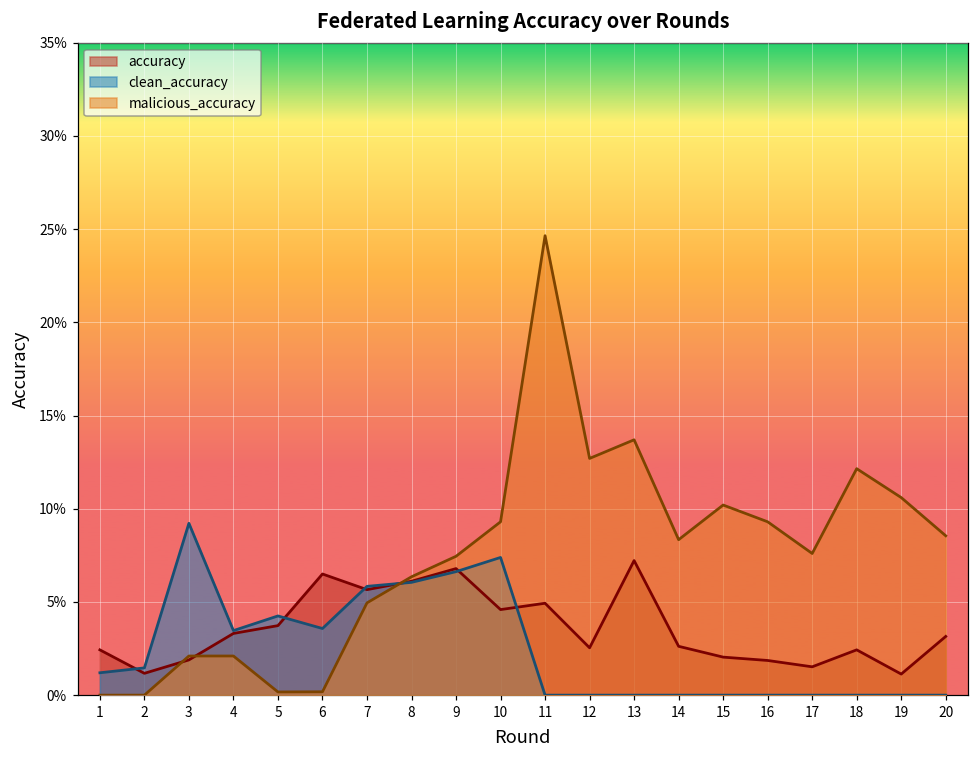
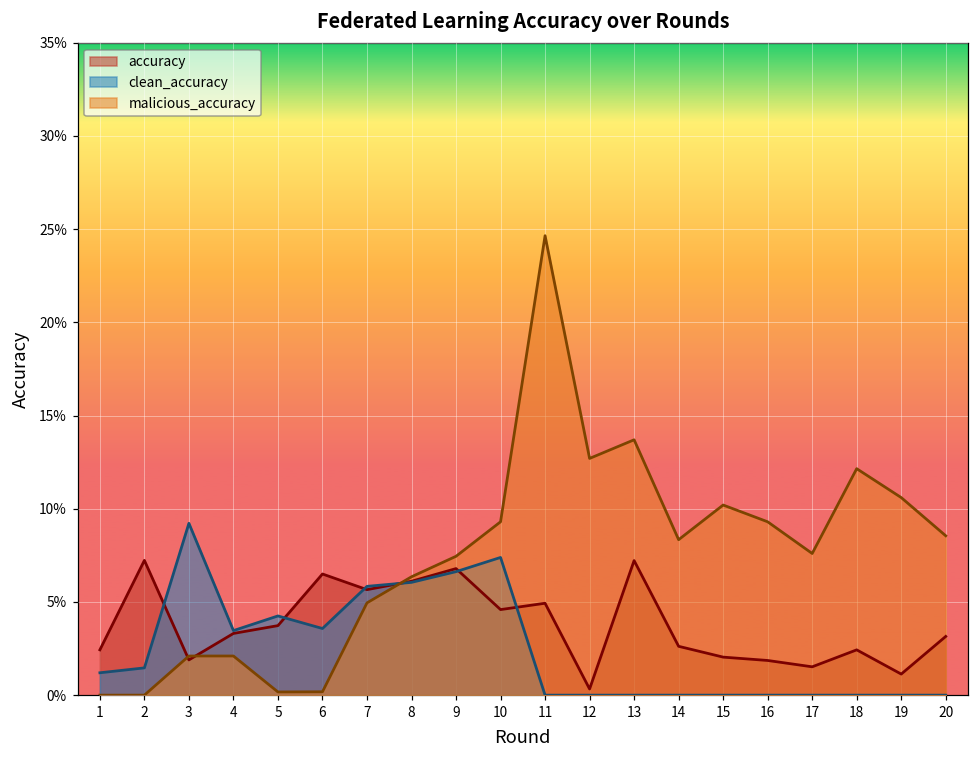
accuracy, 2: 1.2% -> 7.2%
accuracy, 12: 2.5% -> 0.3%
